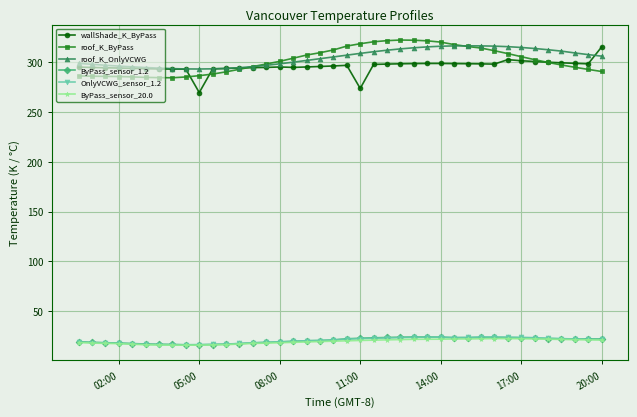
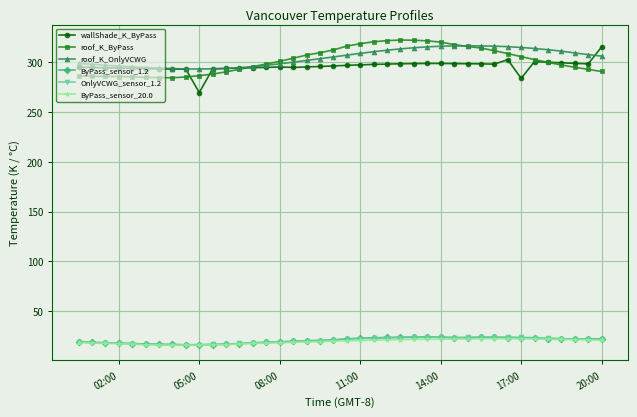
wallShade_K_ByPass, 11:00: 270 -> 300
wallShade_K_ByPass, 17:00: 300 -> 280
